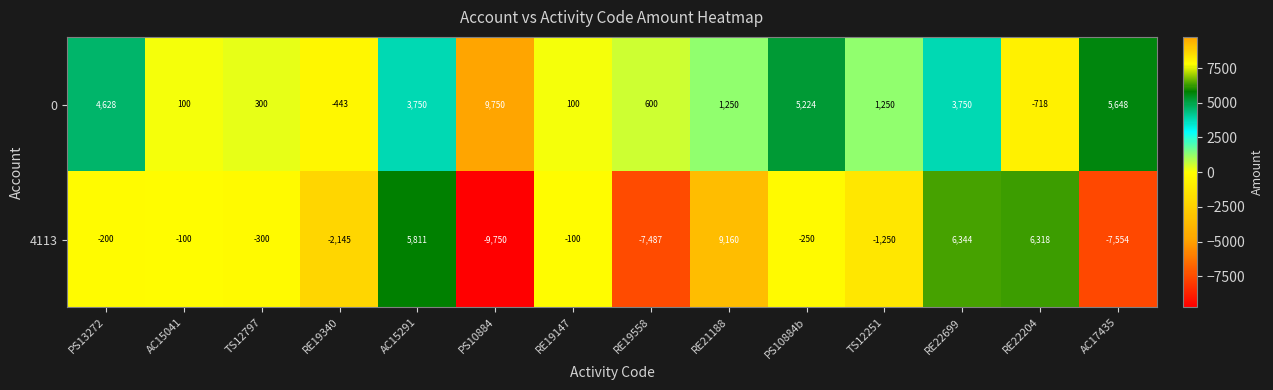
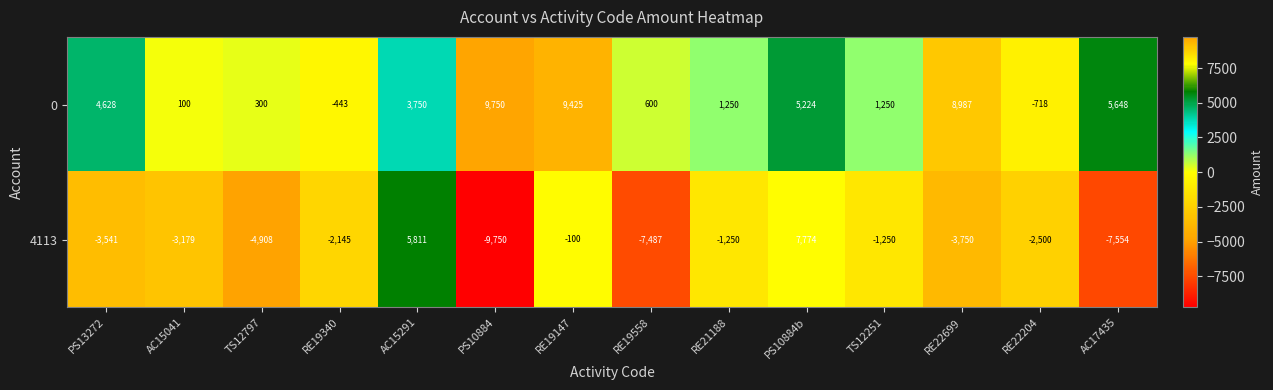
0, RE19147: 100 -> 9,425
0, RE22699: 3,750 -> 8,987
4113, PS13272: -200 -> -3,541
4113, AC15041: -100 -> -3,179
4113, TS12797: -300 -> -4,908
4113, RE21188: 9,160 -> -1,250
4113, PS10884b: -250 -> 7,774
4113, RE22699: 6,344 -> -3,750
4113, RE22204: 6,318 -> -2,500
